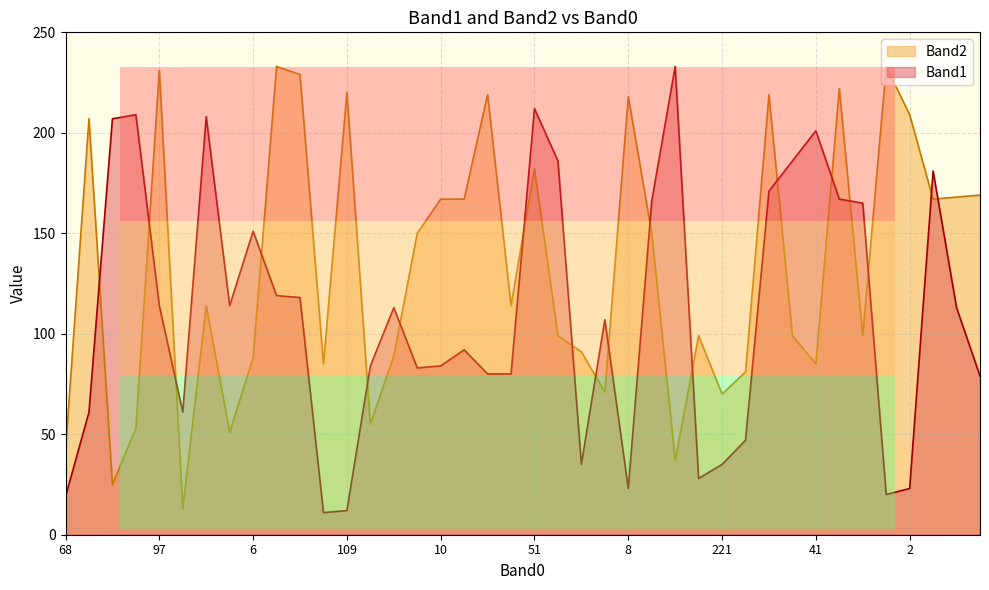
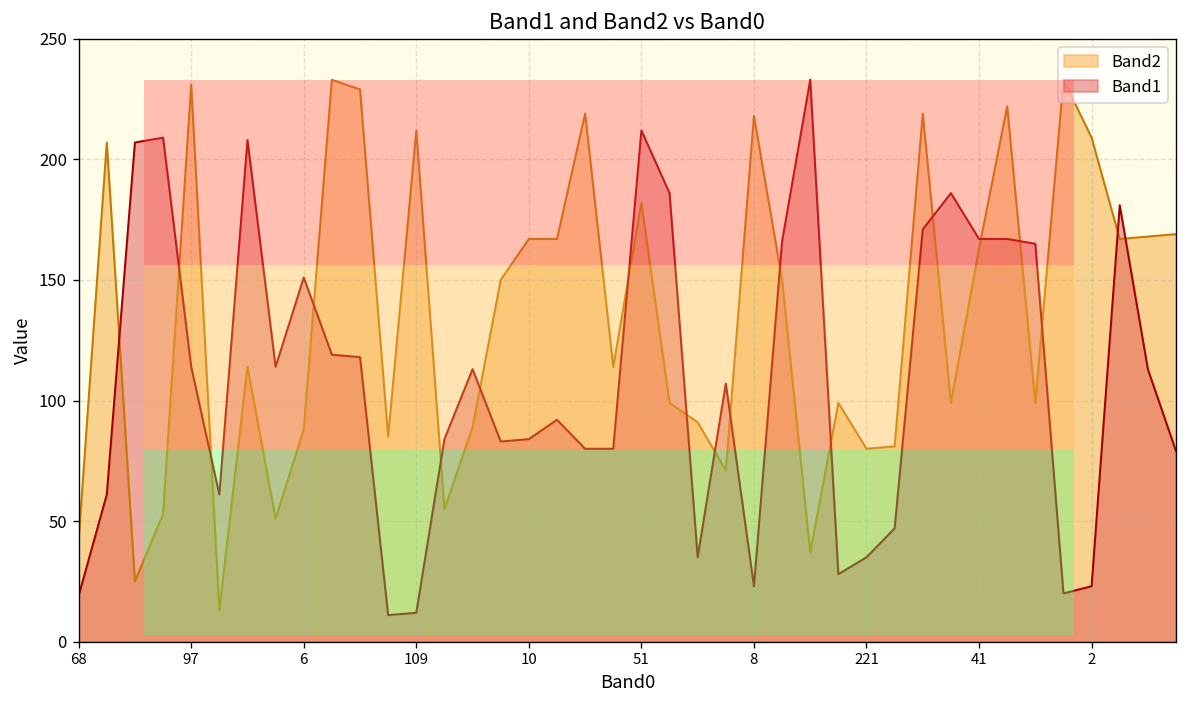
Band2, 109: 220 -> 212
Band2, 221: 70 -> 80
Band2, 41: 85 -> 163
Band1, 41: 201 -> 167
